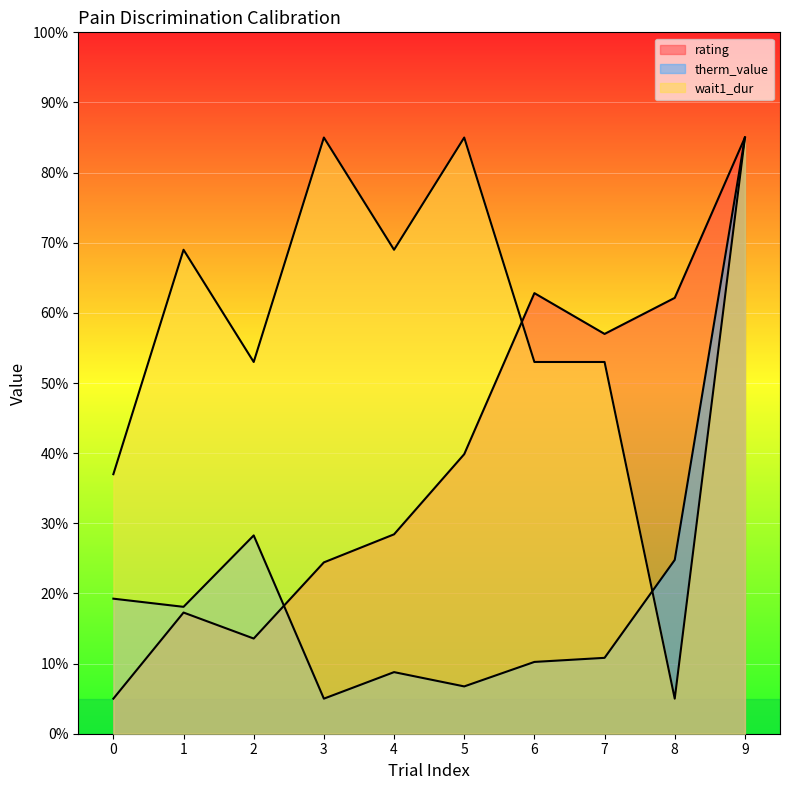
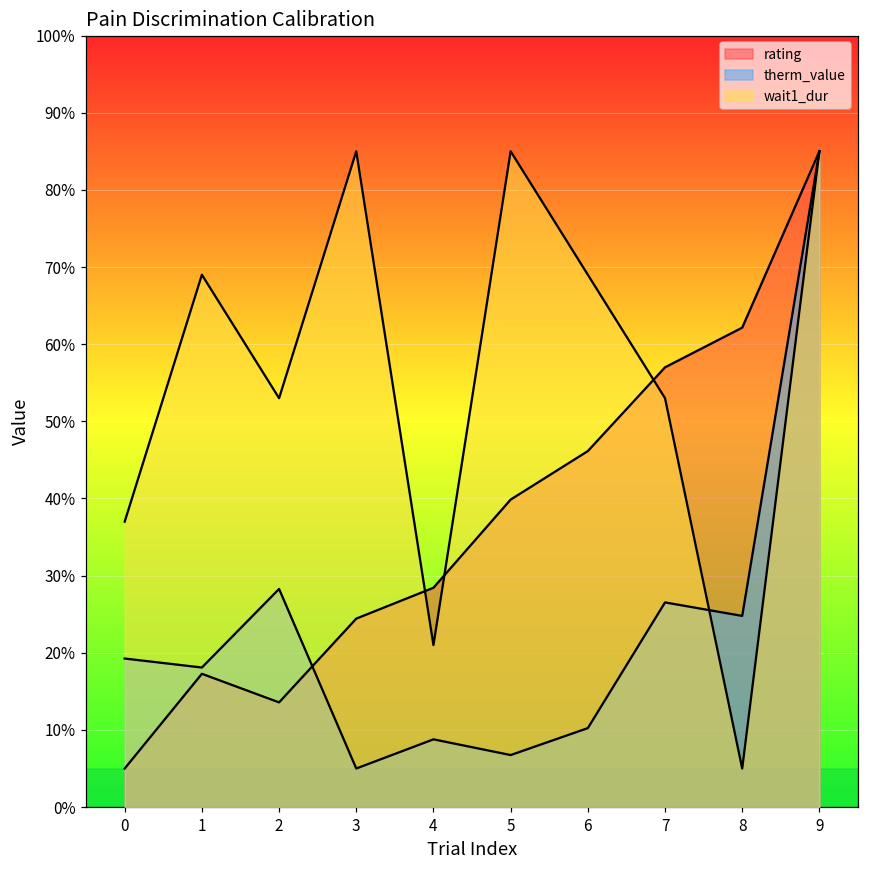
wait1_dur, 4: 69% -> 21%
rating, 6: 63% -> 46%
wait1_dur, 6: 53% -> 69%
therm_value, 7: 11% -> 27%
